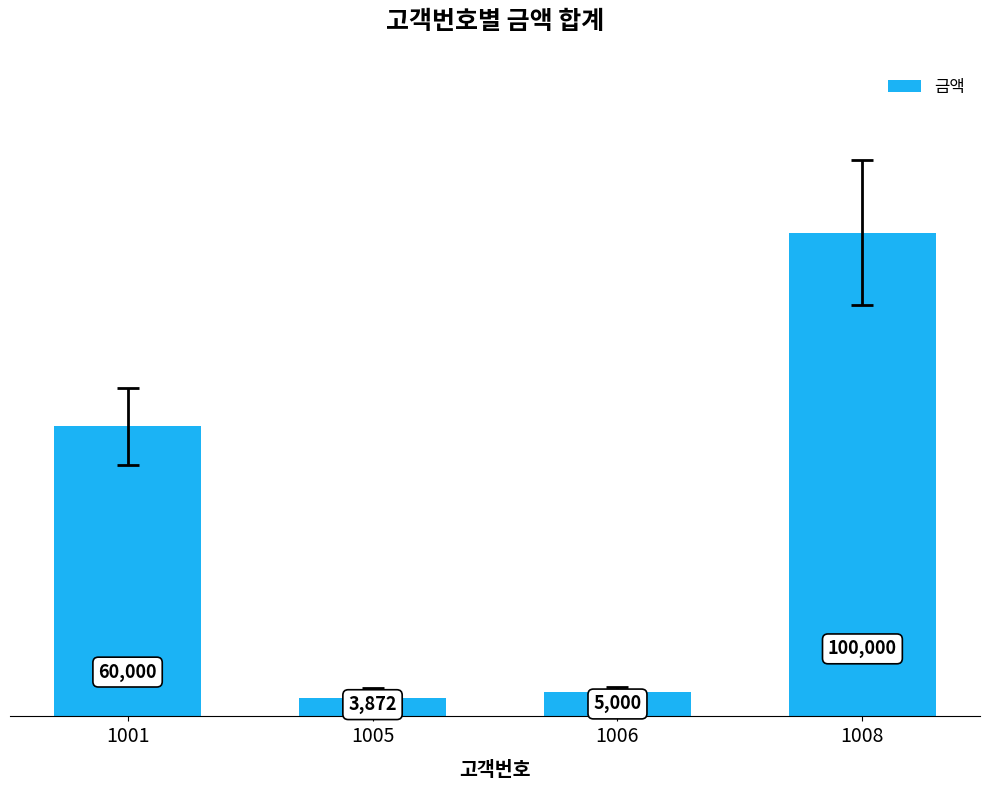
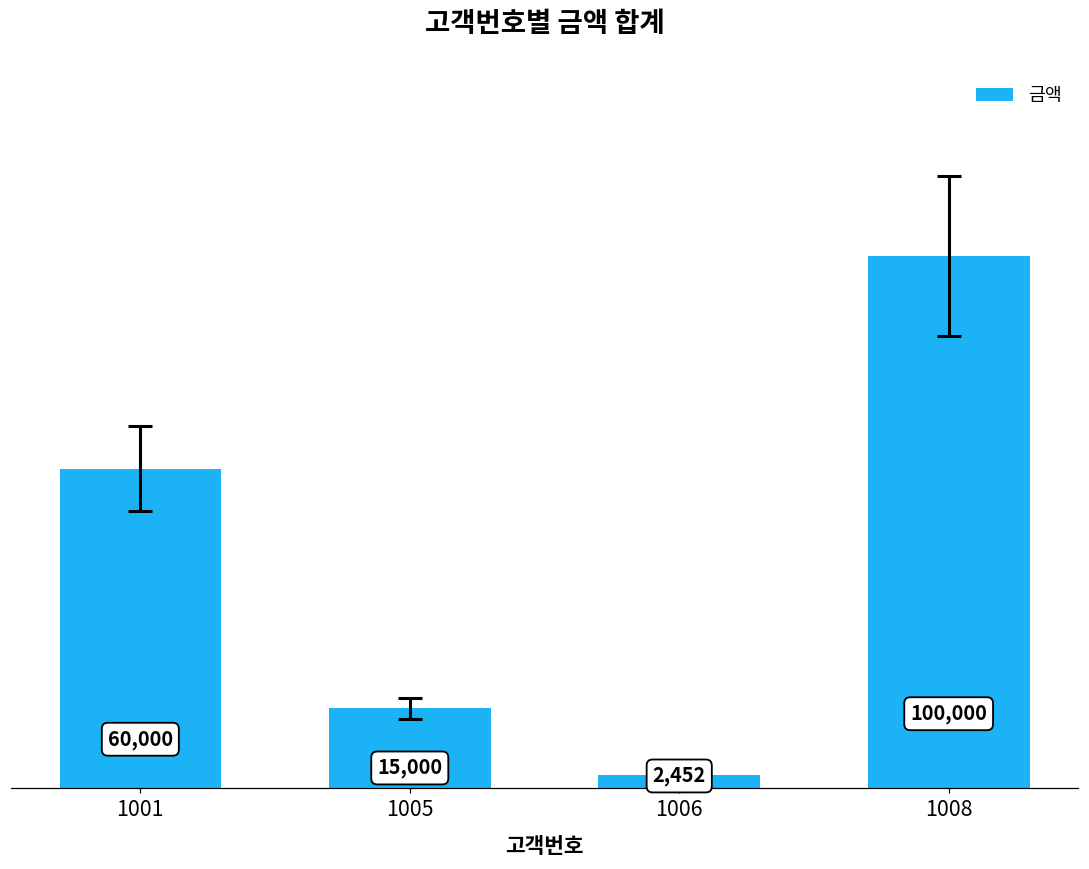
금액, 1005: 3,872 -> 15,000
금액, 1006: 5,000 -> 2,452
